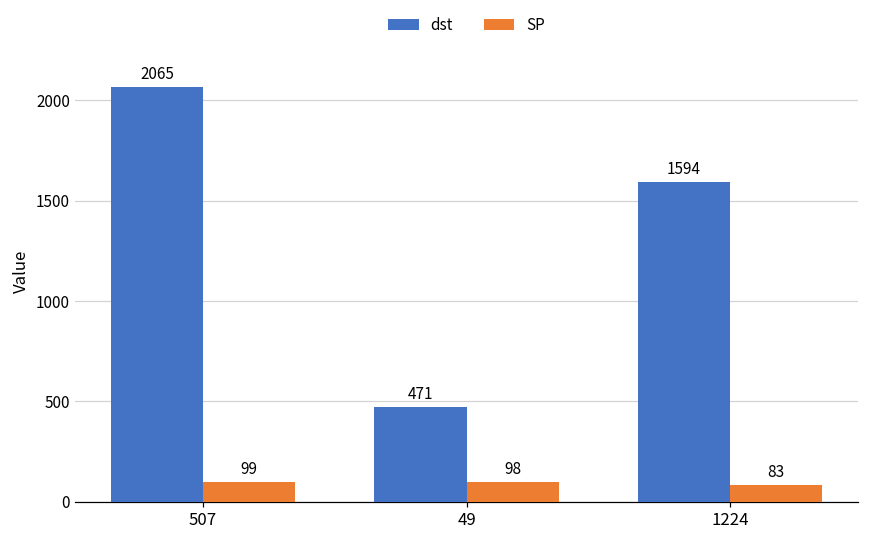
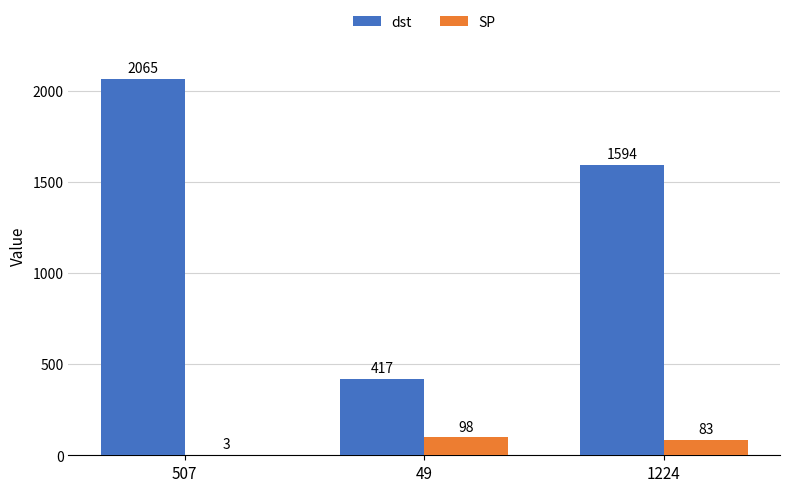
SP, 507: 99 -> 3
dst, 49: 471 -> 417
